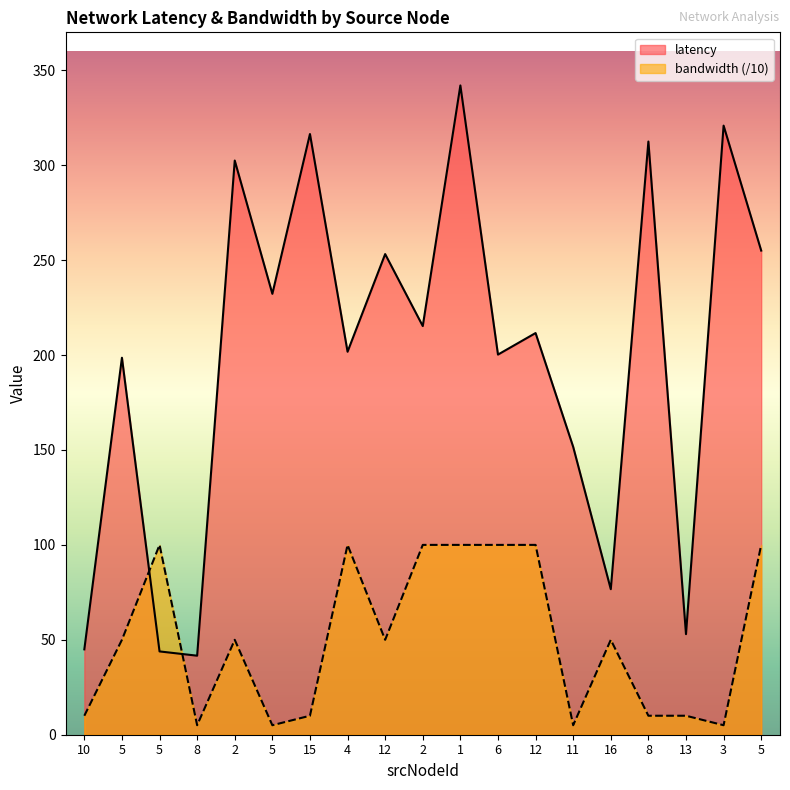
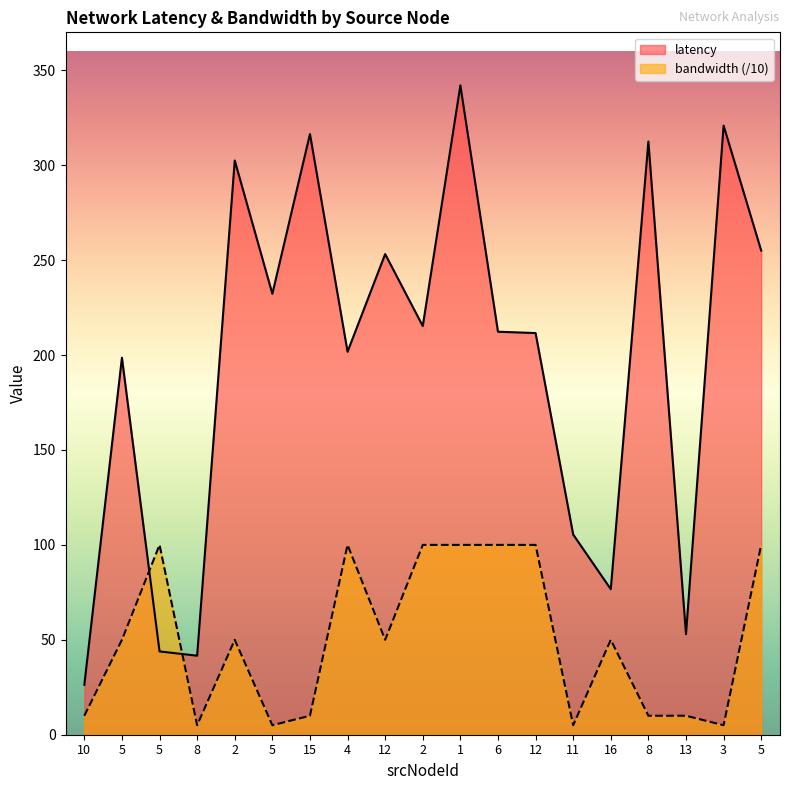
latency, 10: 45 -> 26
latency, 6: 200 -> 212
latency, 11: 152 -> 105
